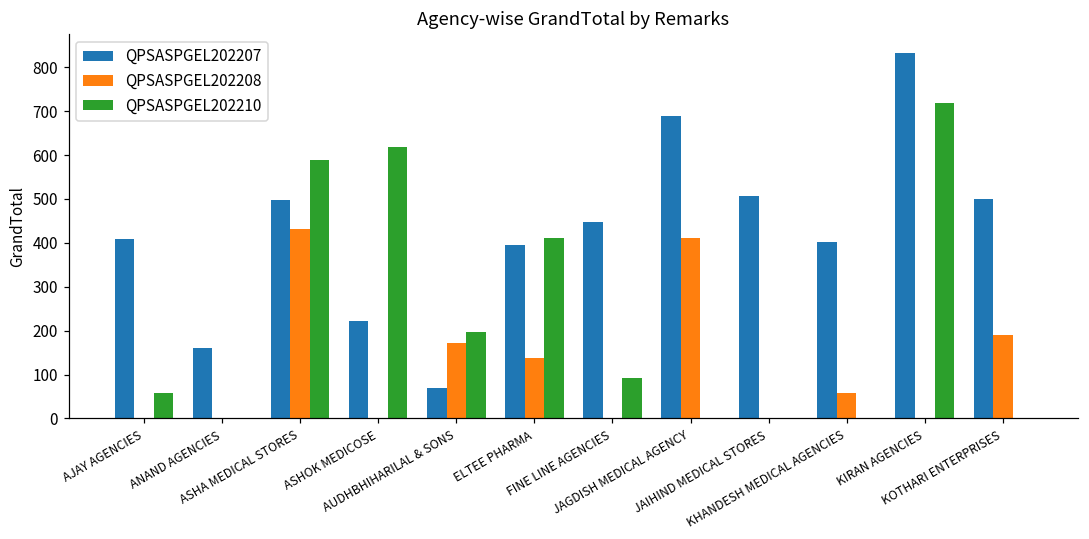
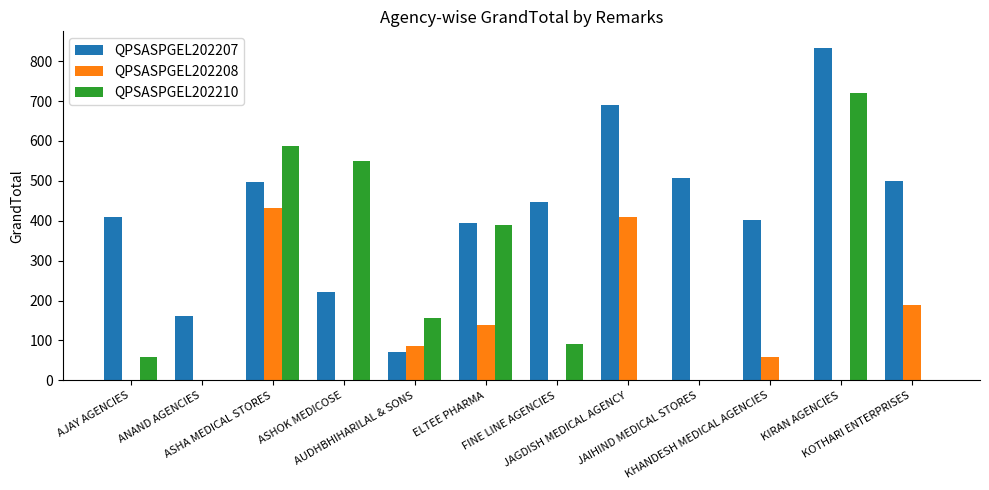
QPSASPGEL202210, ASHOK MEDICOSE: 620 -> 550
QPSASPGEL202208, AUDHBHIHARILAL & SONS: 170 -> 90
QPSASPGEL202210, AUDHBHIHARILAL & SONS: 200 -> 160
QPSASPGEL202210, ELTEE PHARMA: 410 -> 390
